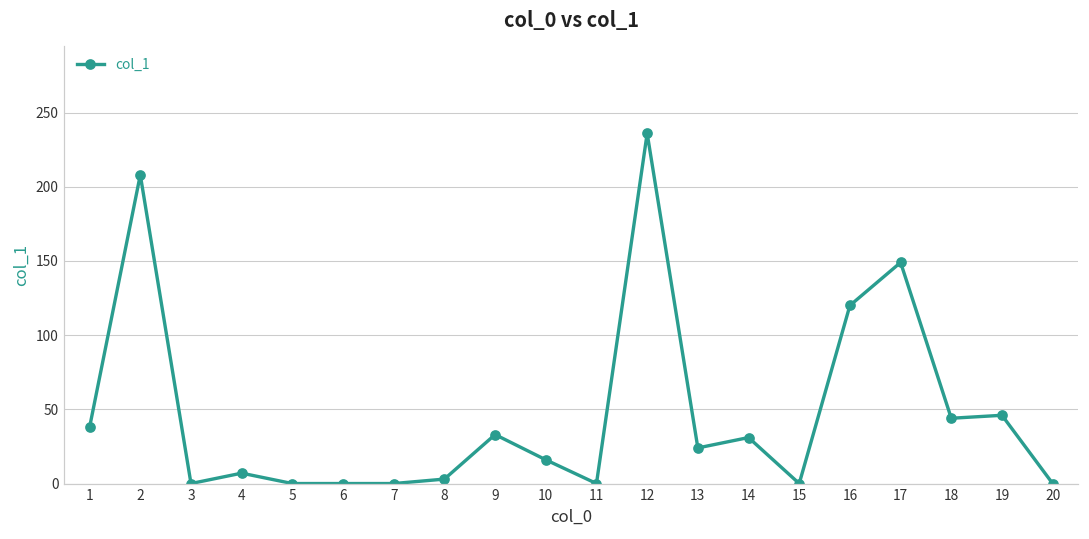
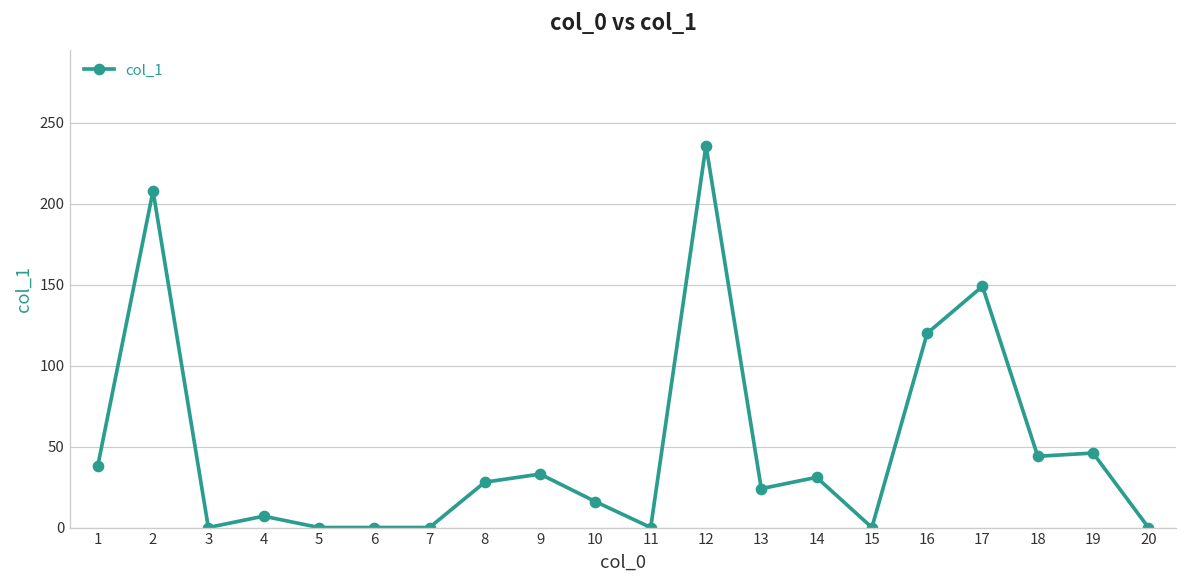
8: 3 -> 28
